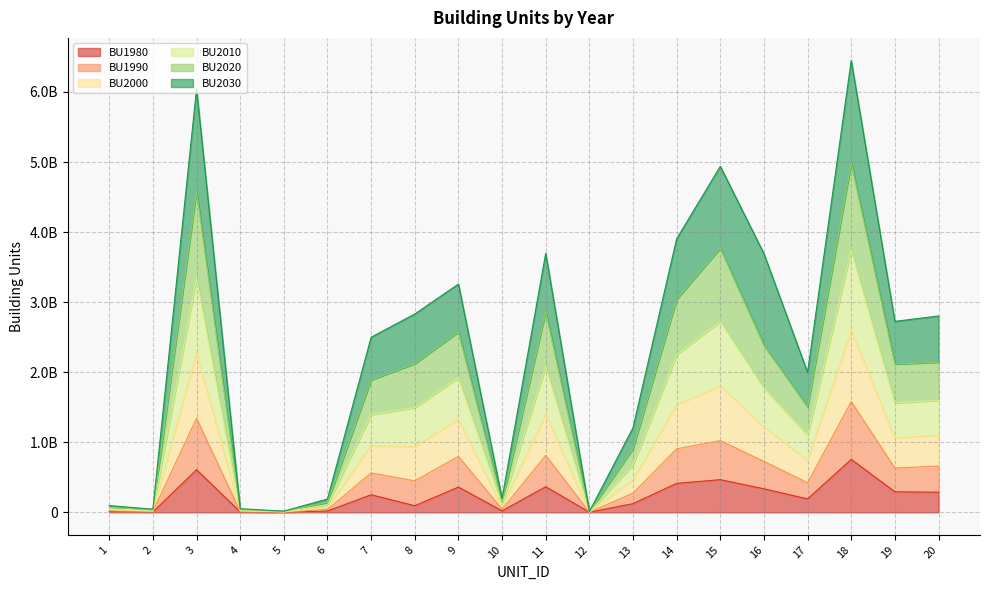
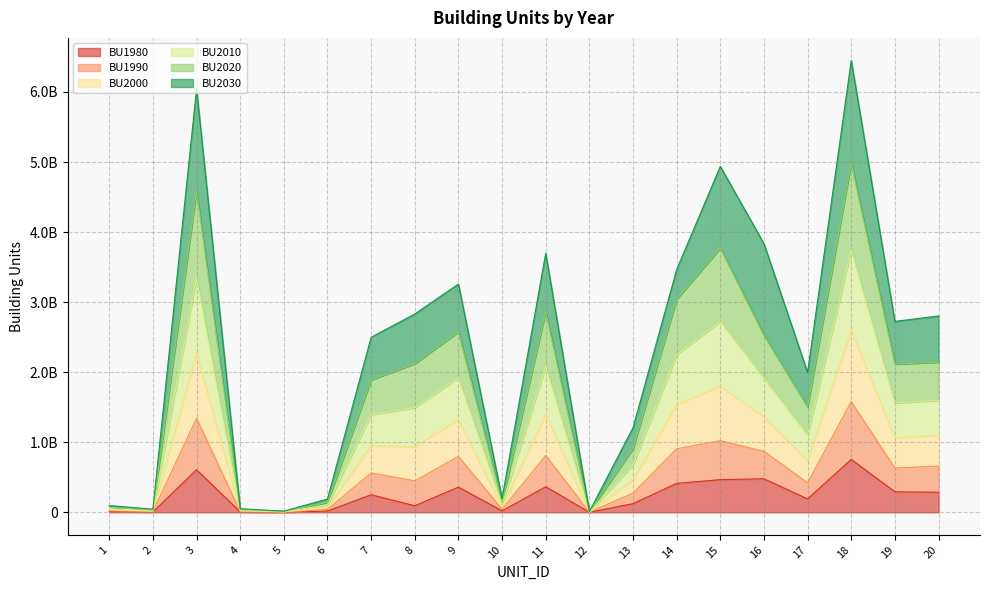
BU2030, 14: 900000000 -> 400000000
BU1980, 16: 300000000 -> 500000000
